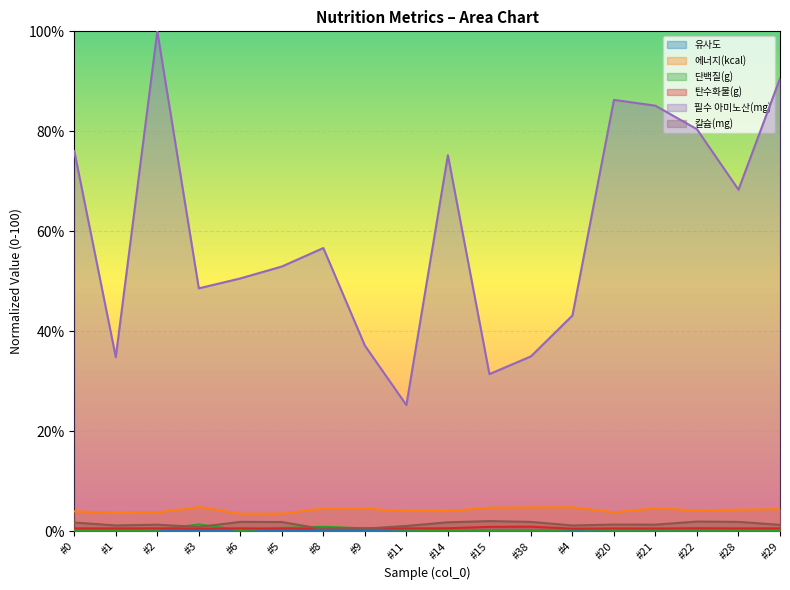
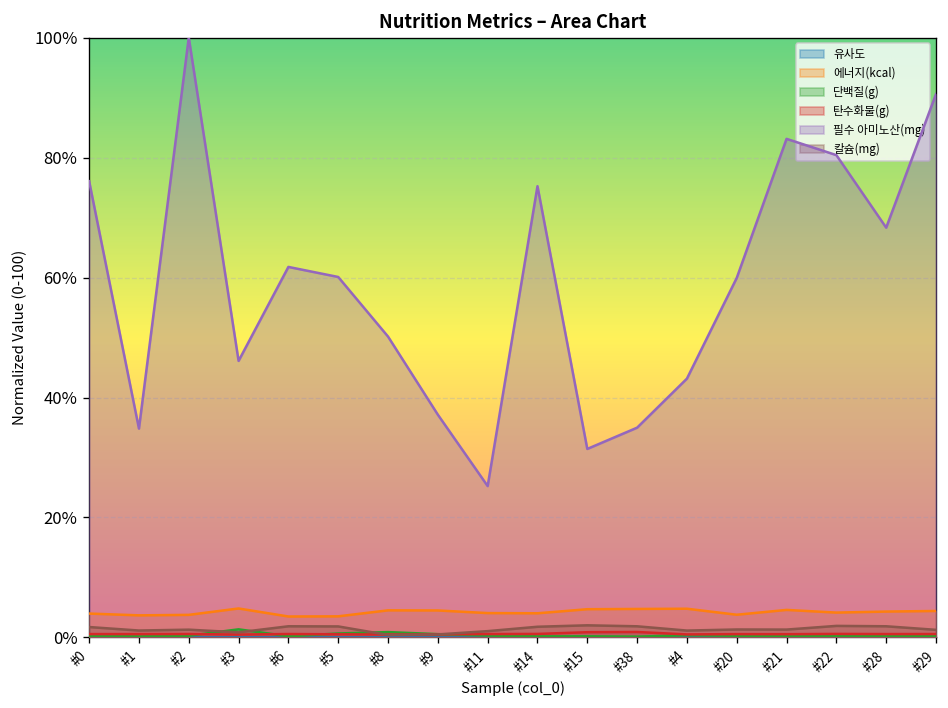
필수 아미노산(mg), #3: 49% -> 46%
필수 아미노산(mg), #6: 51% -> 62%
필수 아미노산(mg), #5: 53% -> 60%
필수 아미노산(mg), #8: 57% -> 50%
필수 아미노산(mg), #20: 86% -> 60%
필수 아미노산(mg), #21: 85% -> 83%
